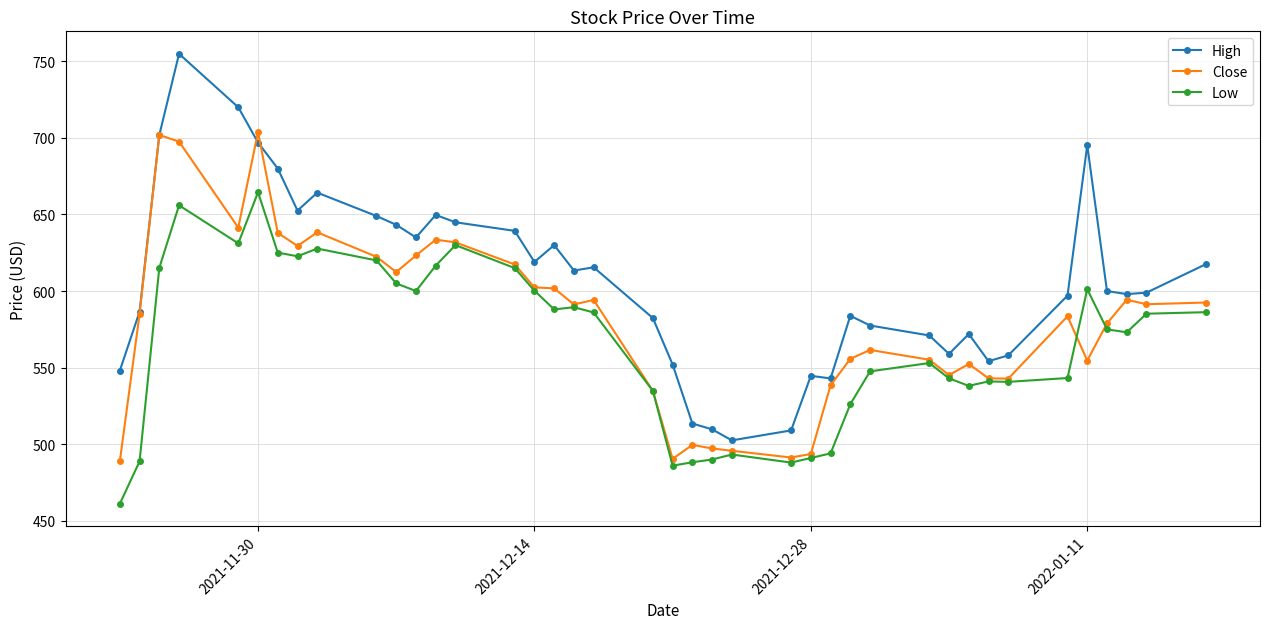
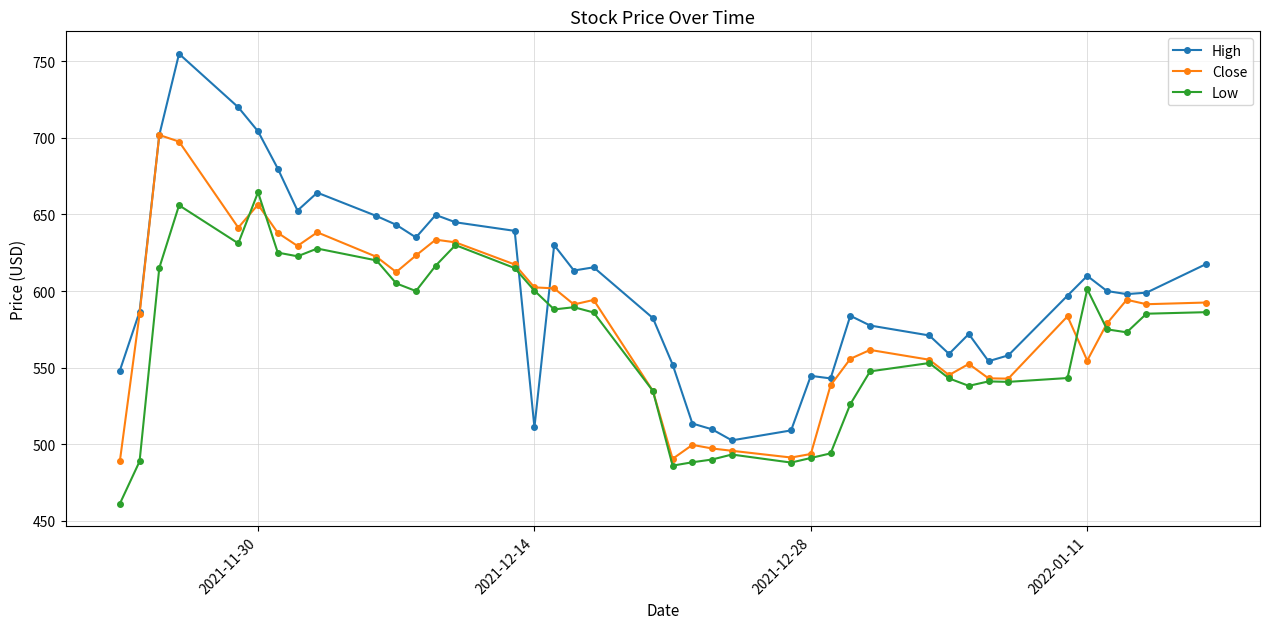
High, 2021-11-30: 697 -> 704
Close, 2021-11-30: 704 -> 656
High, 2021-12-14: 619 -> 511
High, 2022-01-11: 695 -> 610
